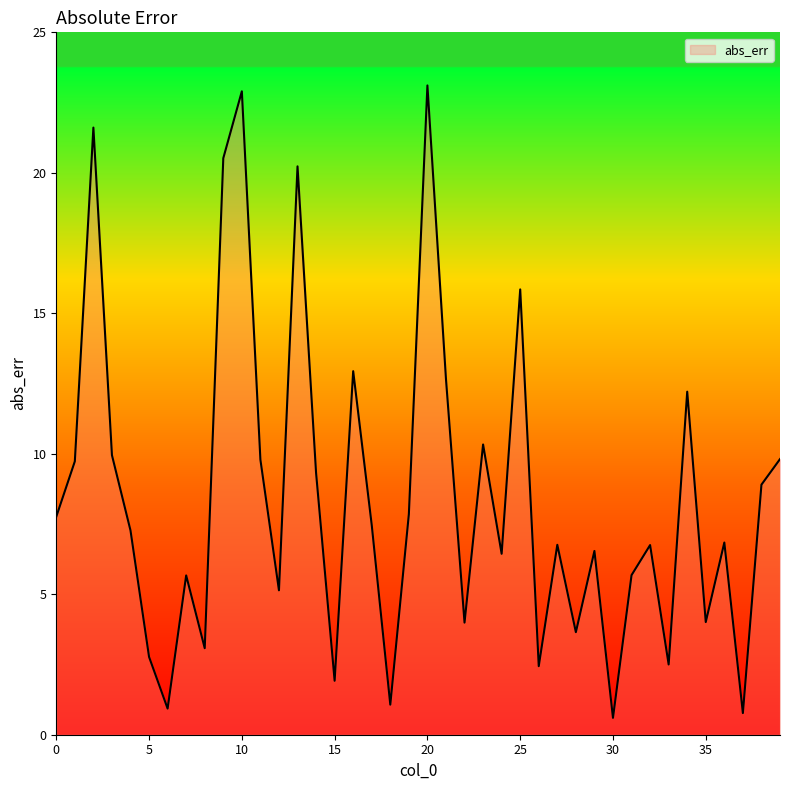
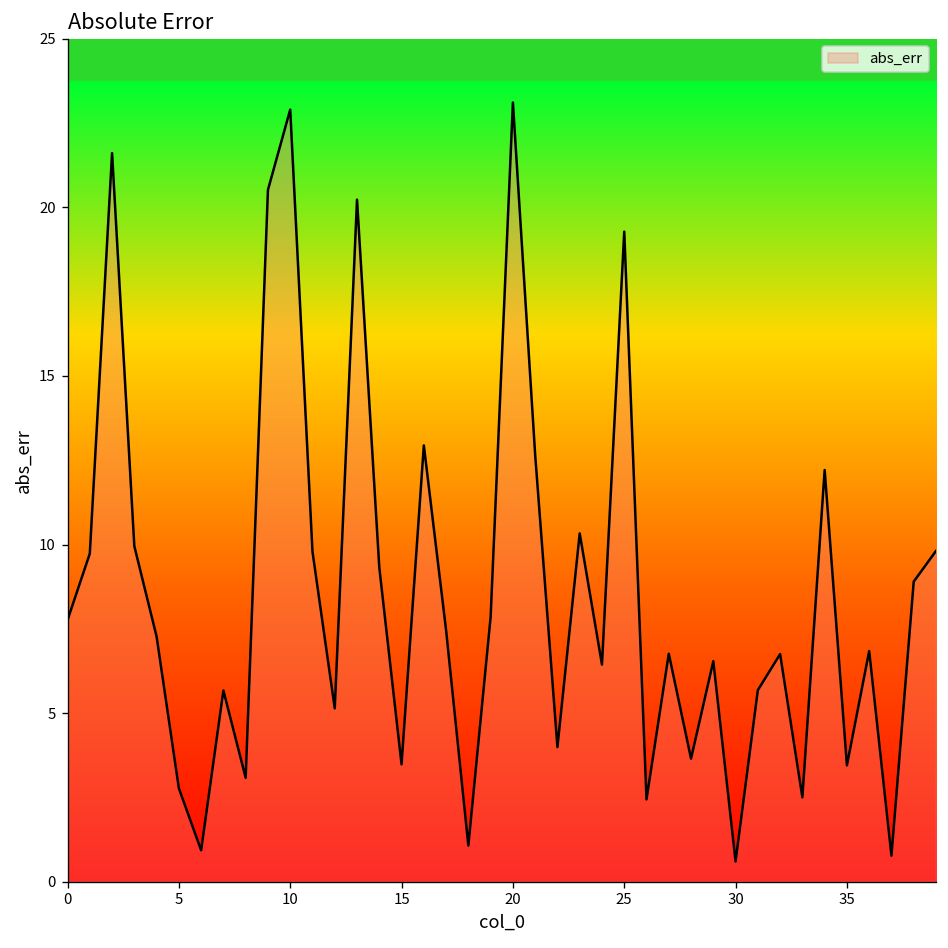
15: 1.9 -> 3.5
25: 15.9 -> 19.3
35: 4.0 -> 3.5
